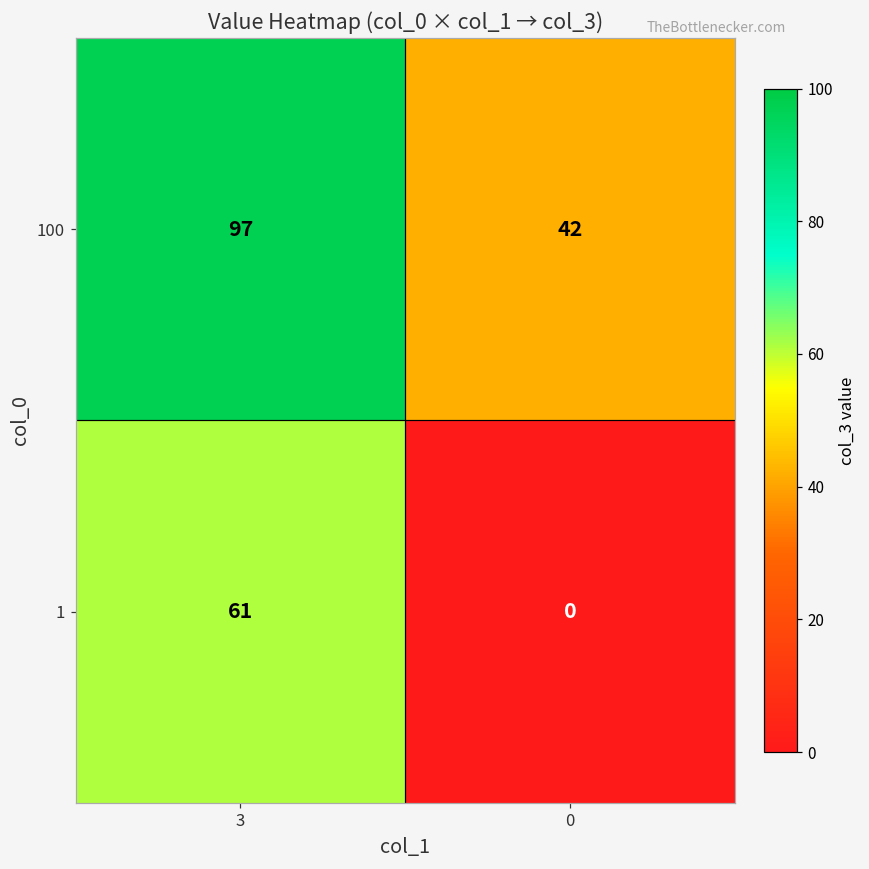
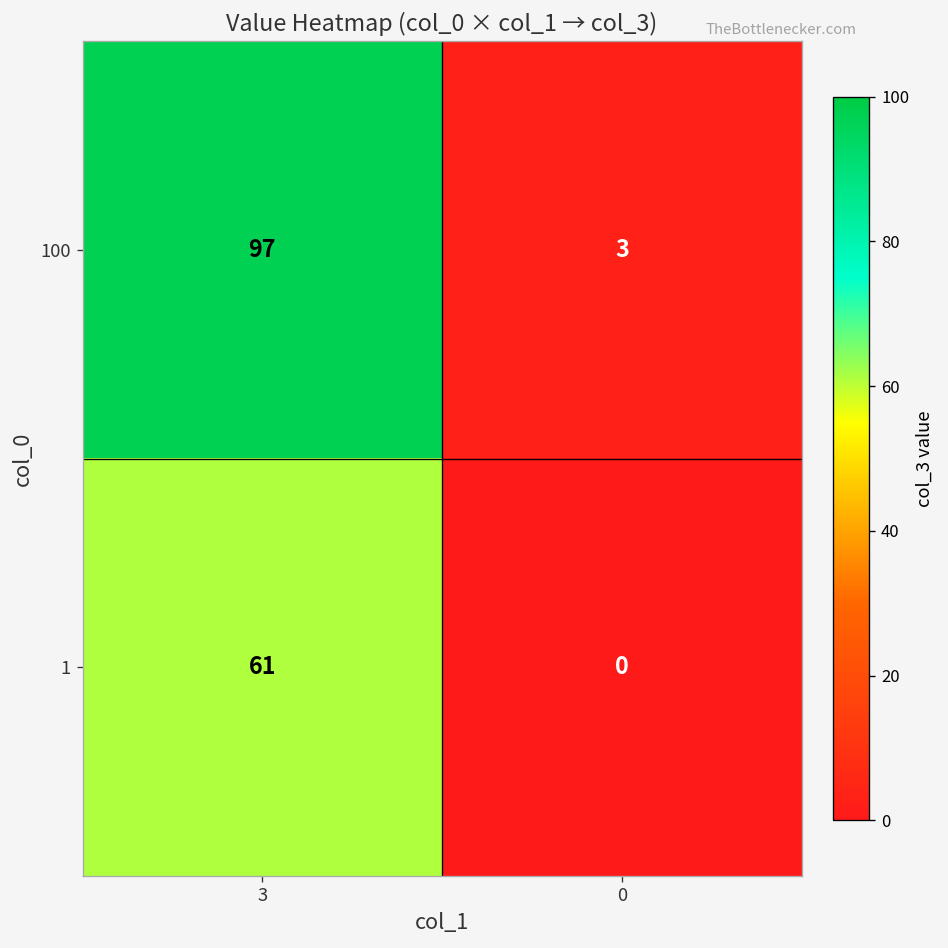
100, 0: 42 -> 3
